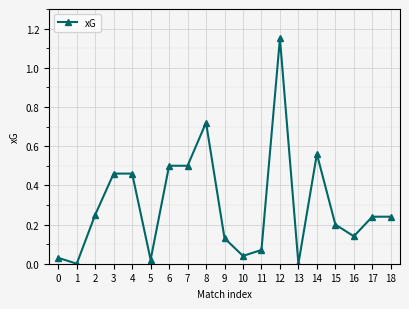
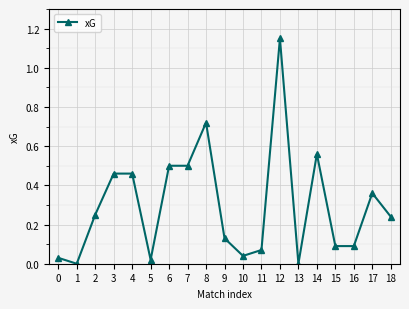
15: 0.20 -> 0.09
16: 0.14 -> 0.09
17: 0.24 -> 0.36
